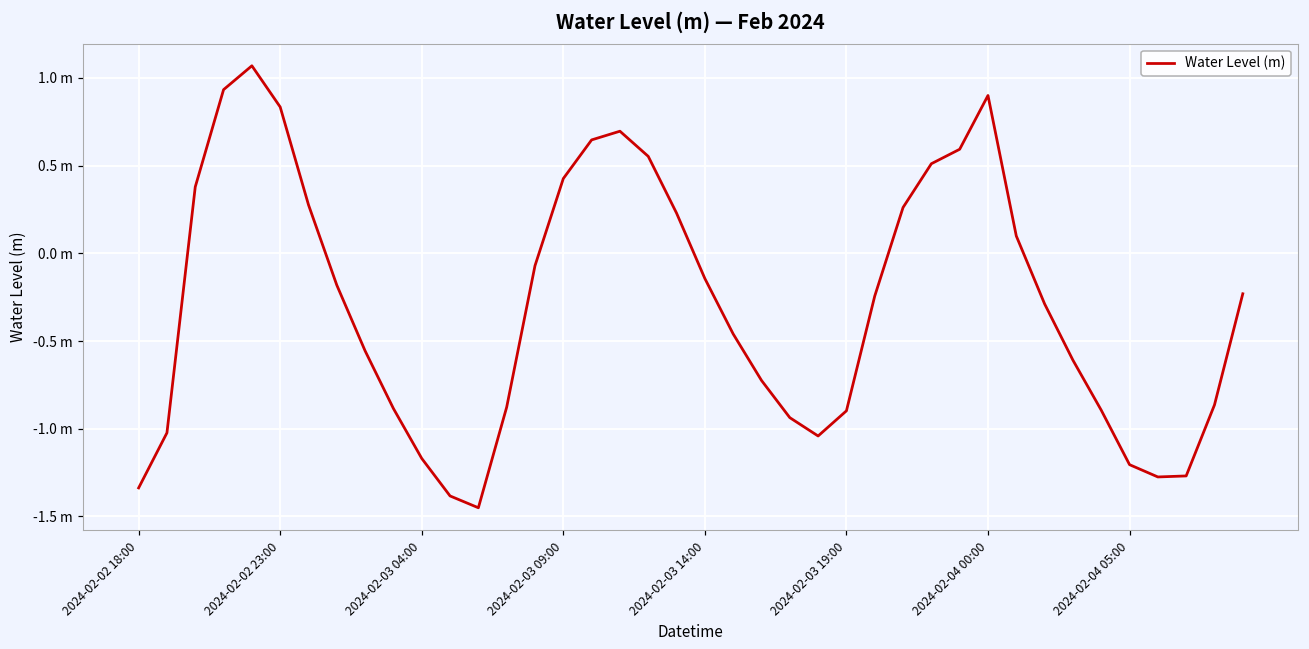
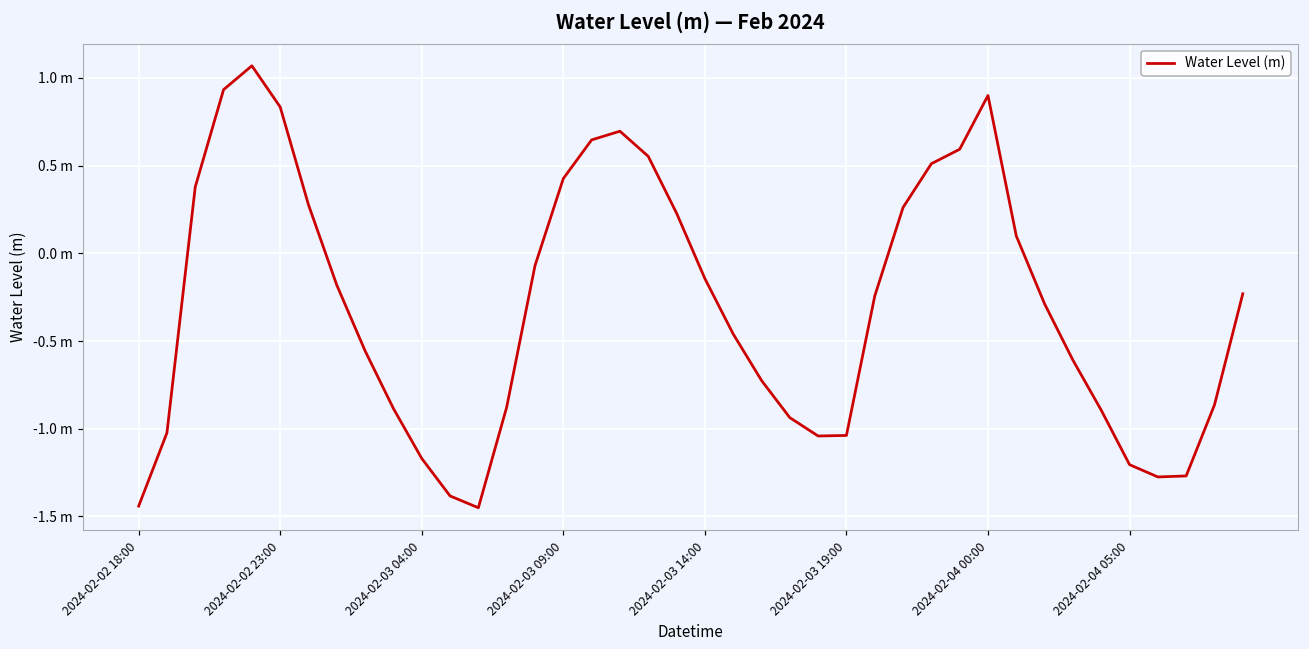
2024-02-02 18:00: -1.34 m -> -1.44 m
2024-02-03 19:00: -0.90 m -> -1.04 m
